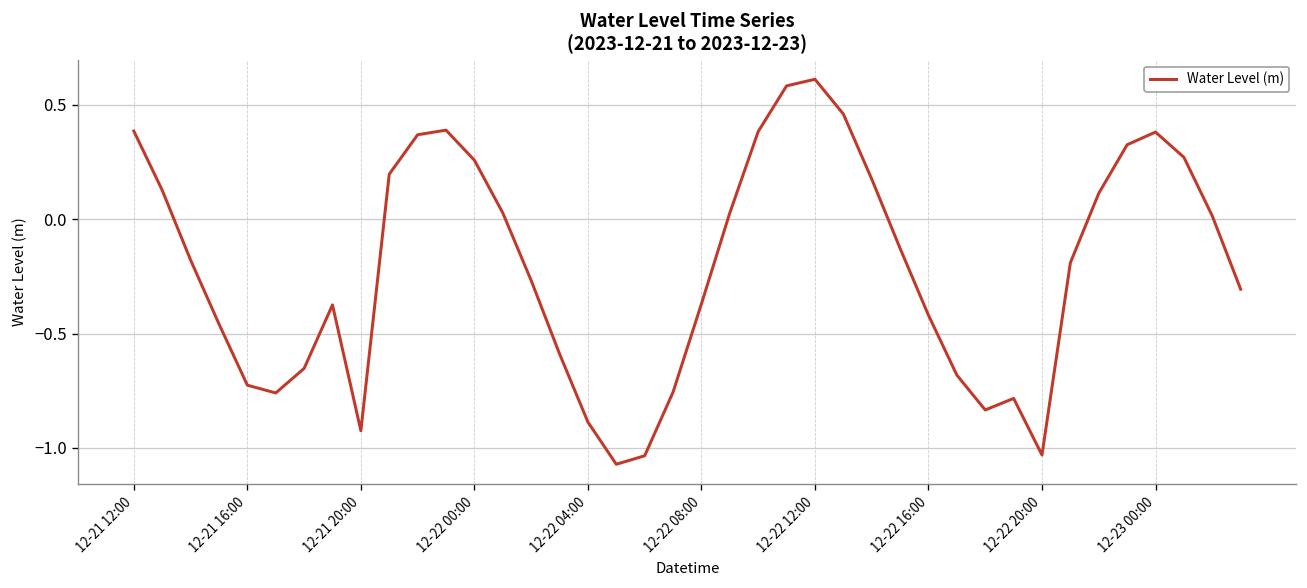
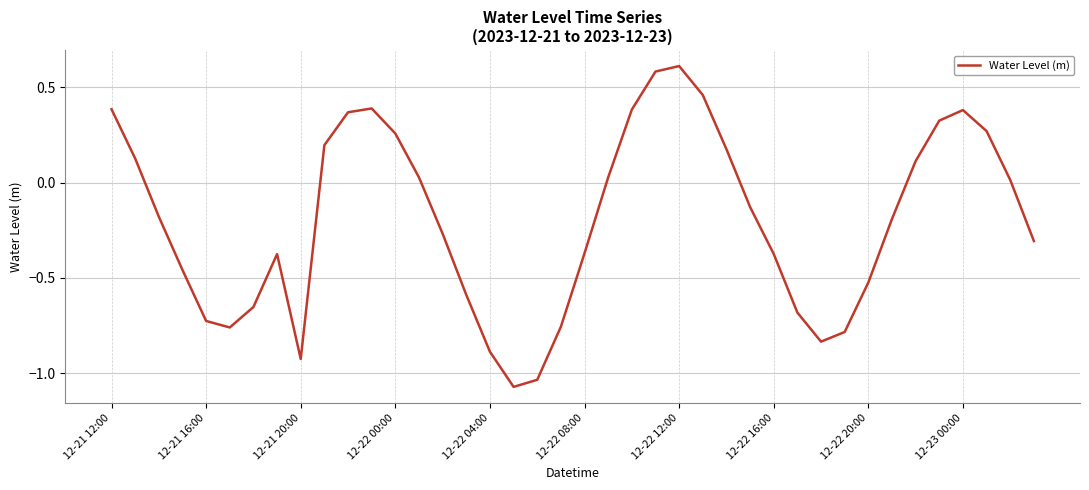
12-22 16:00: -0.42 -> -0.37
12-22 20:00: -1.03 -> -0.52
